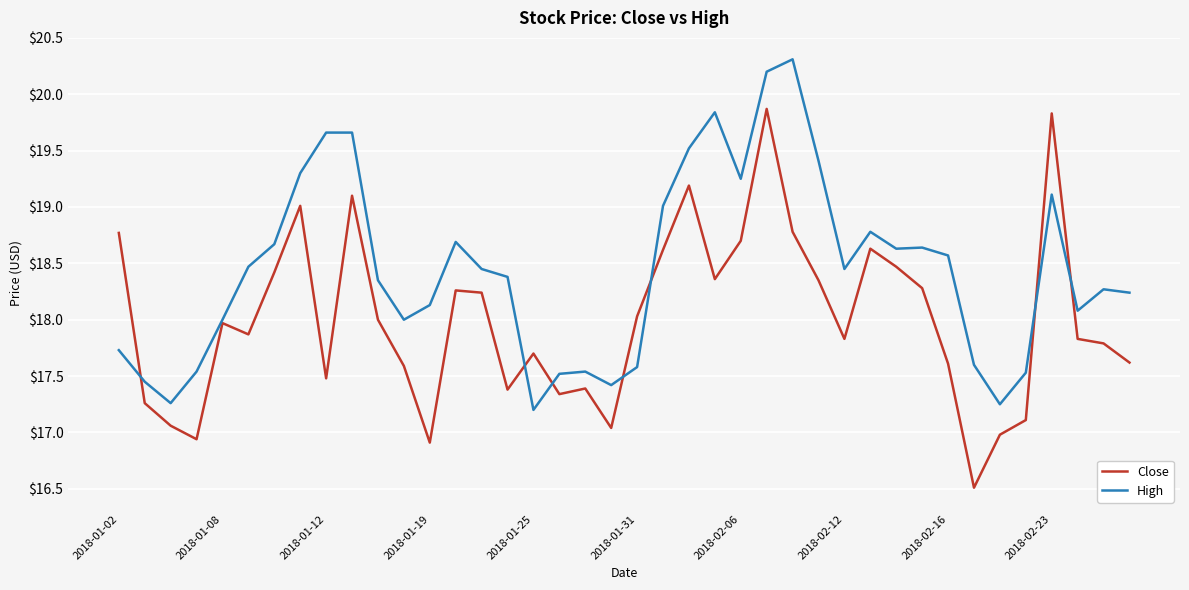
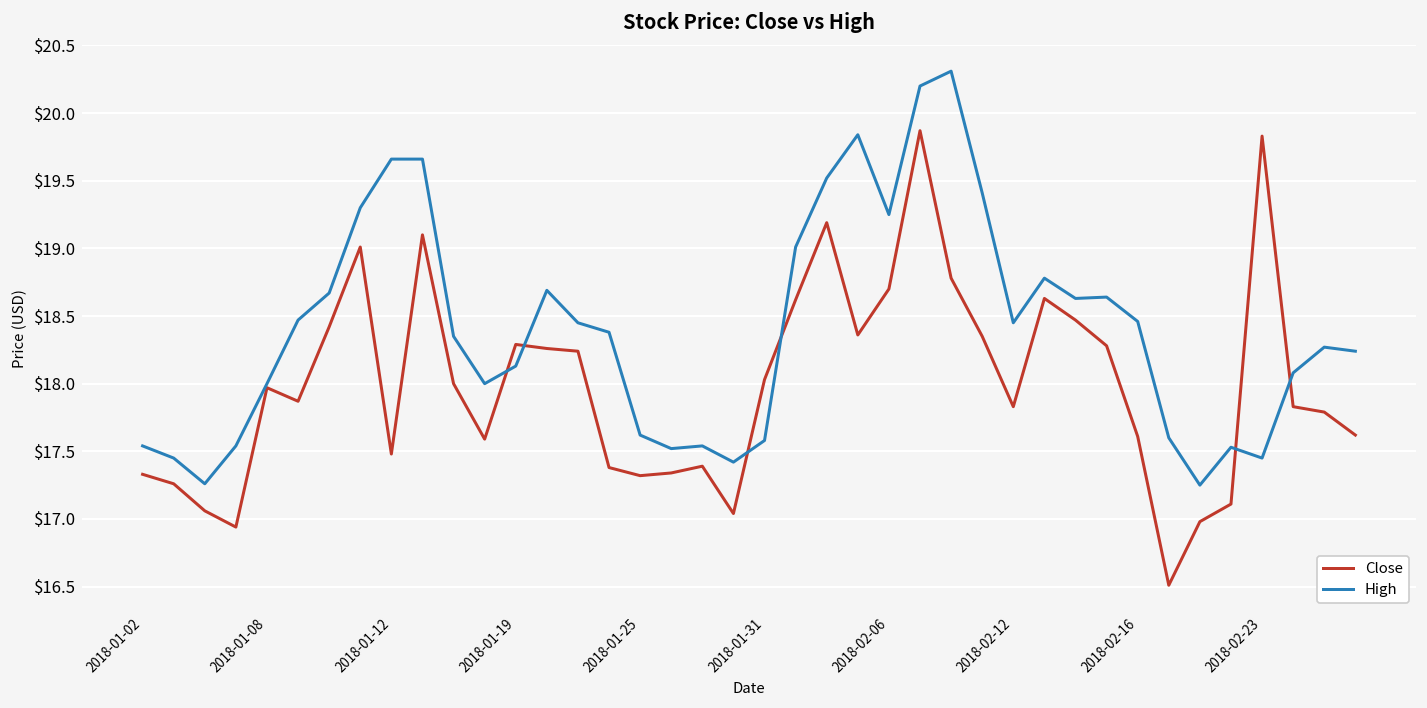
Close, 2018-01-02: $18.77 -> $17.33
High, 2018-01-02: $17.73 -> $17.54
Close, 2018-01-19: $16.91 -> $18.29
Close, 2018-01-25: $17.70 -> $17.32
High, 2018-01-25: $17.20 -> $17.62
High, 2018-02-16: $18.57 -> $18.46
High, 2018-02-23: $19.11 -> $17.45
